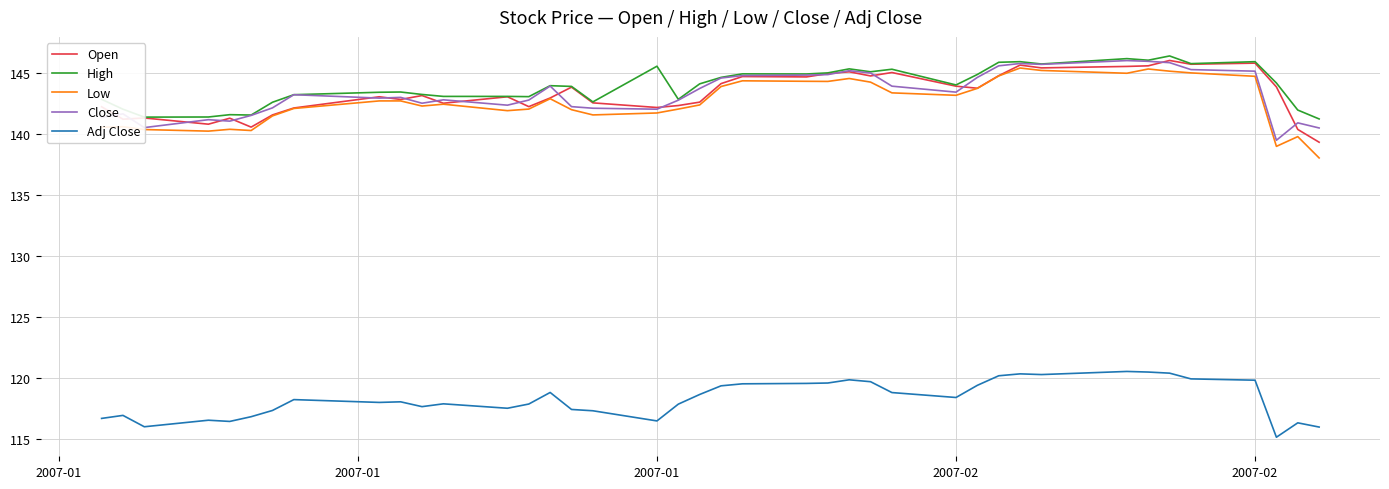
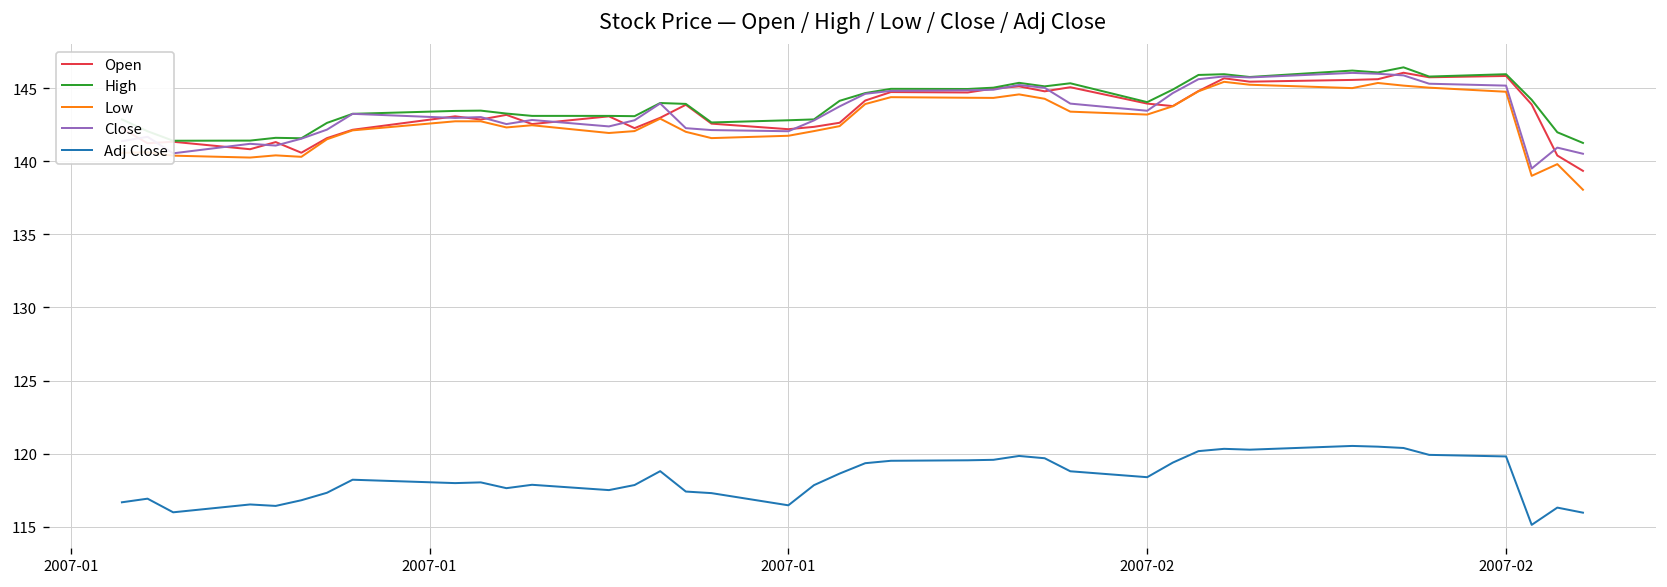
High, 2007-01: 145.6 -> 142.8
